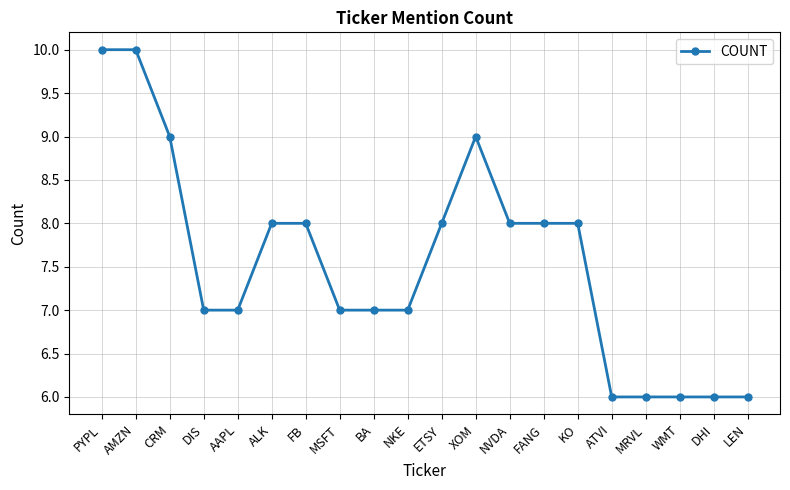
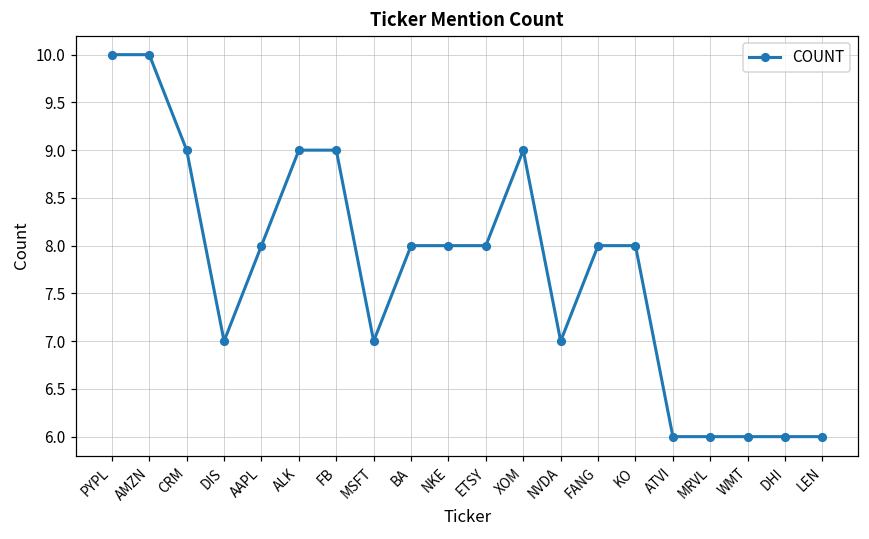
AAPL: 7 -> 8
ALK: 8 -> 9
FB: 8 -> 9
BA: 7 -> 8
NKE: 7 -> 8
NVDA: 8 -> 7
